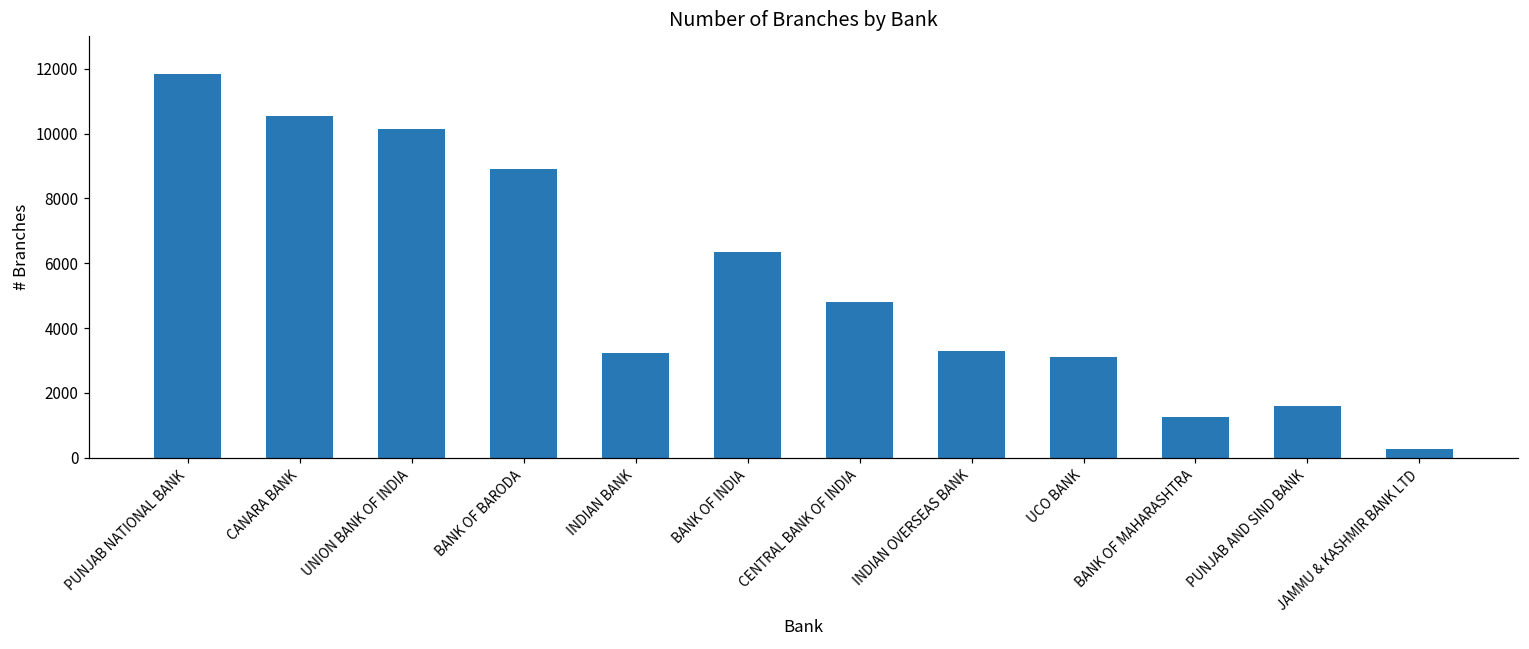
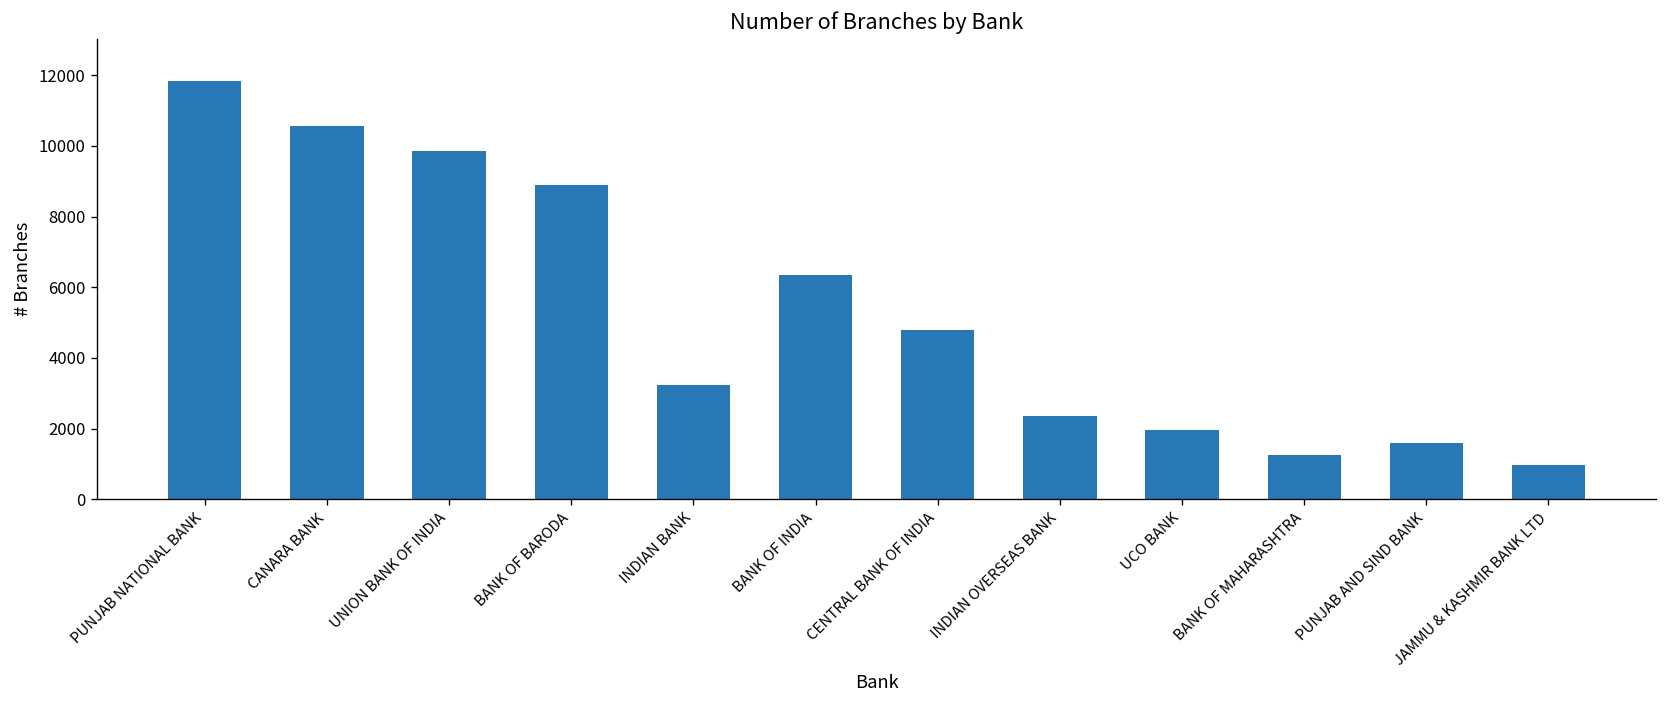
UNION BANK OF INDIA: 10100 -> 9900
INDIAN OVERSEAS BANK: 3300 -> 2400
UCO BANK: 3100 -> 2000
JAMMU & KASHMIR BANK LTD: 300 -> 1000
